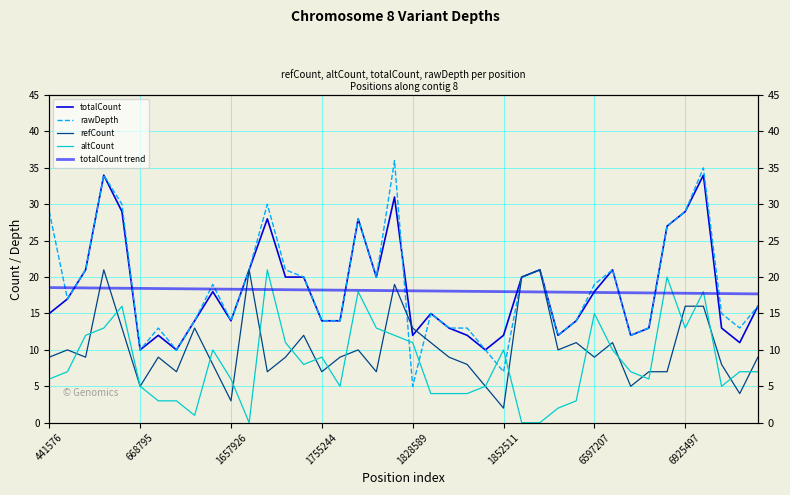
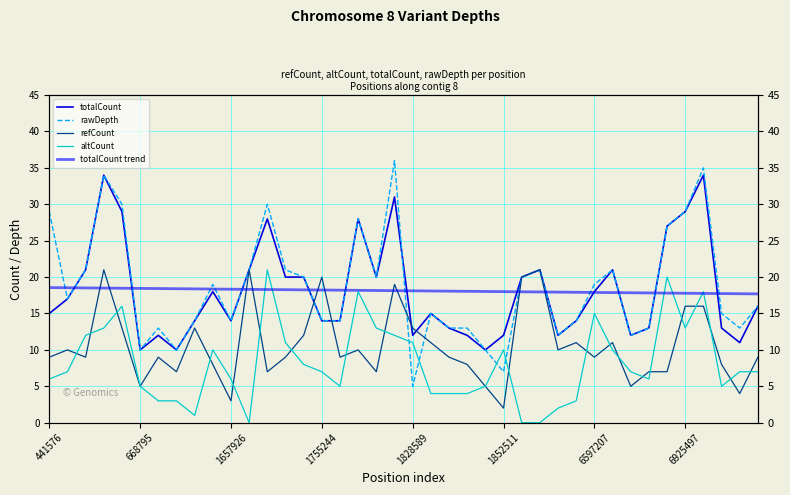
refCount, 1755244: 7 -> 20
altCount, 1755244: 9 -> 7
